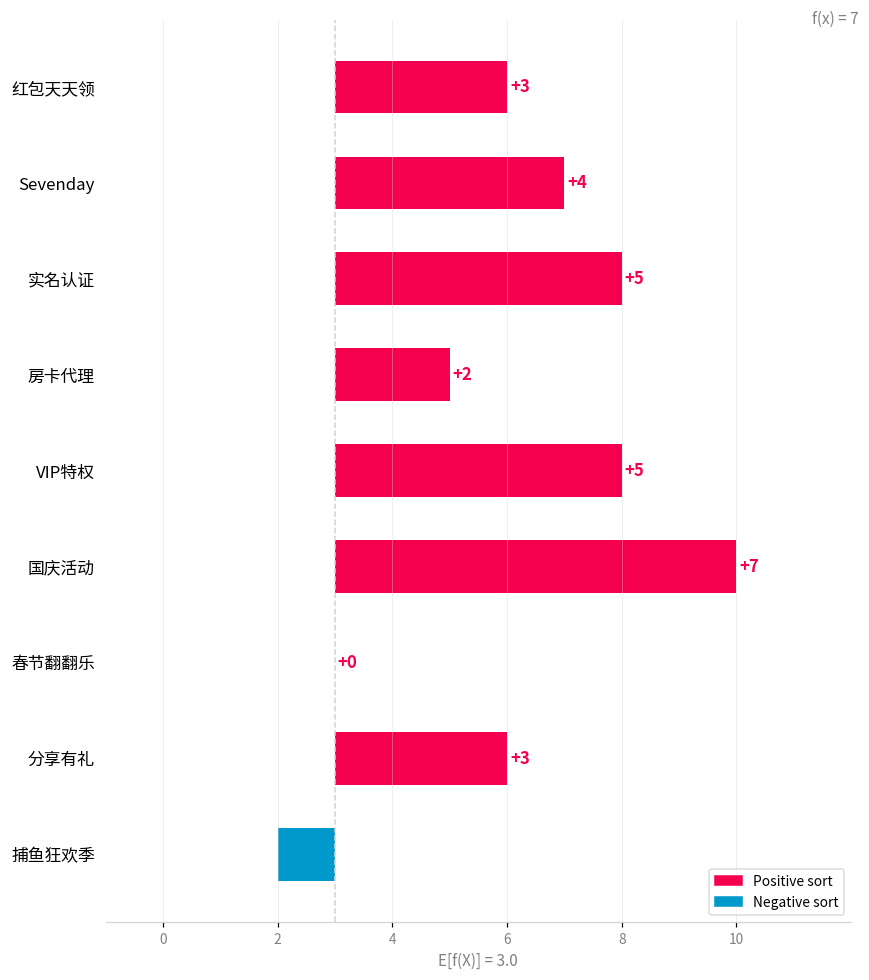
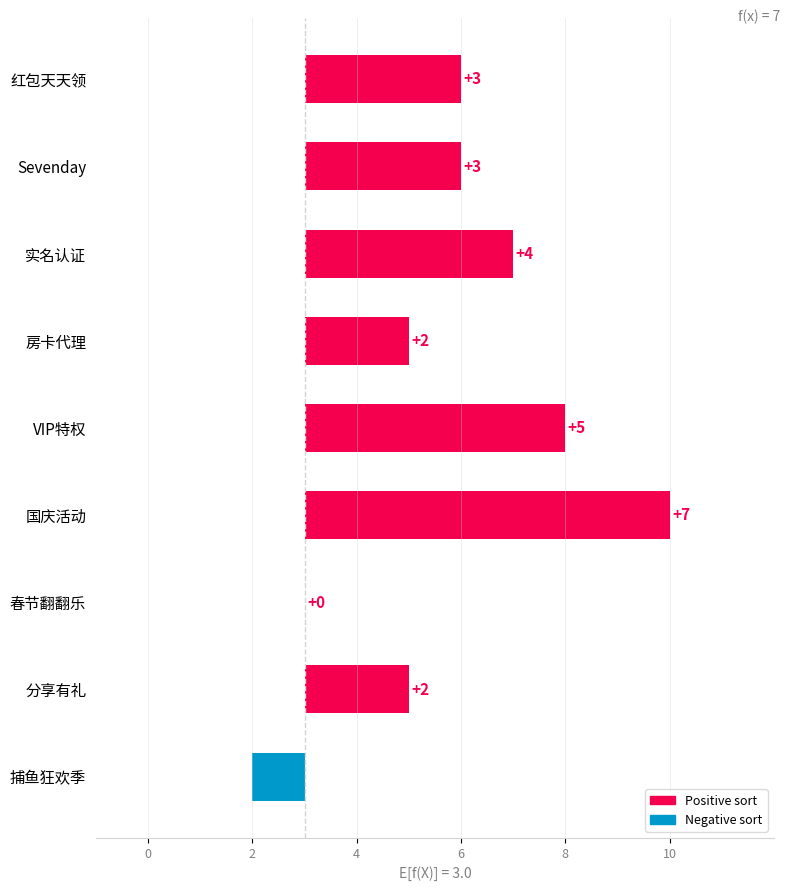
Sevenday: +4 -> +3
实名认证: +5 -> +4
分享有礼: +3 -> +2
